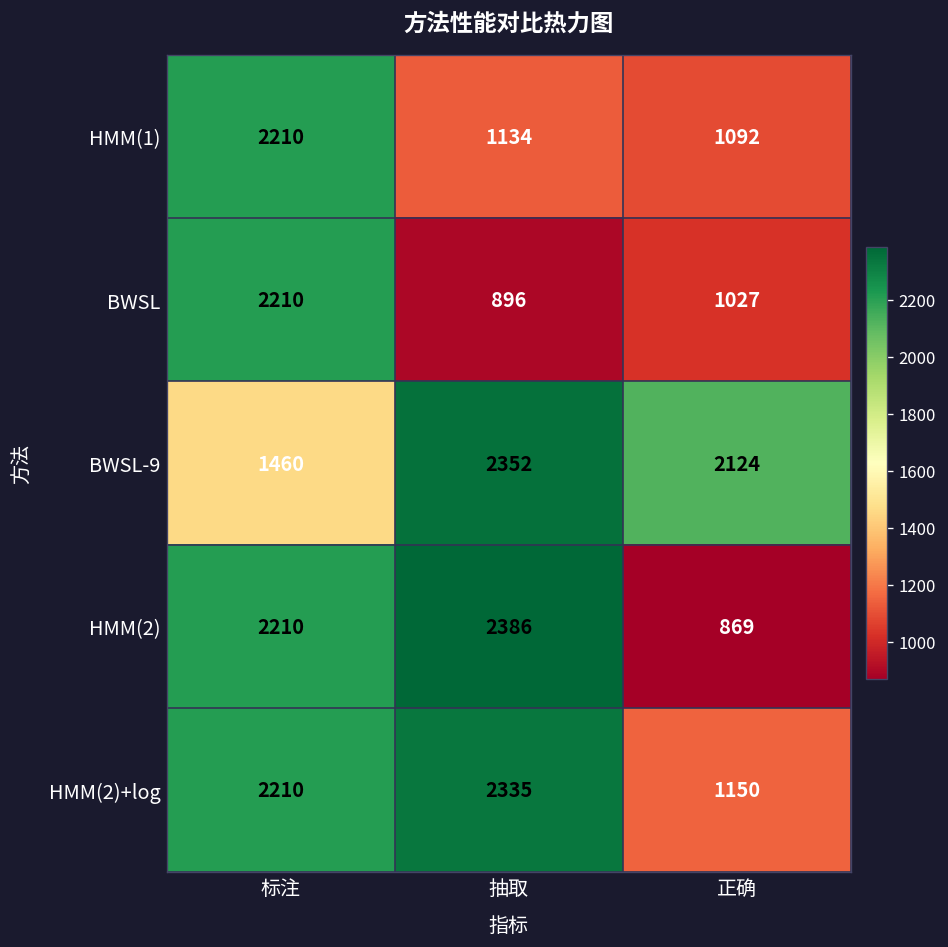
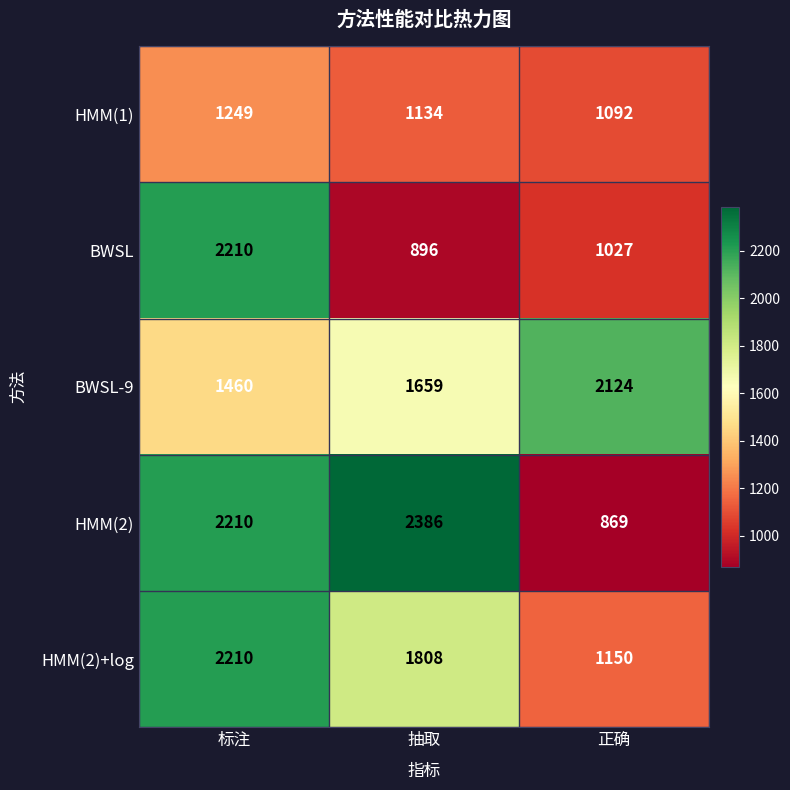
HMM(1), 标注: 2210 -> 1249
BWSL-9, 抽取: 2352 -> 1659
HMM(2)+log, 抽取: 2335 -> 1808
